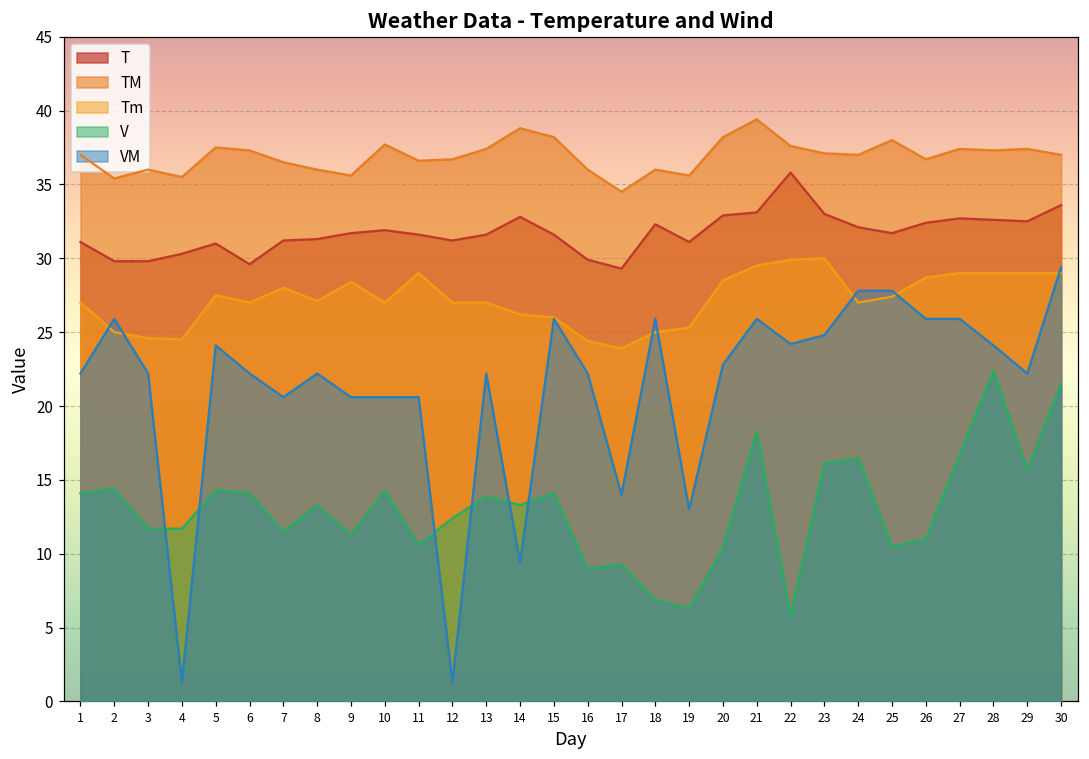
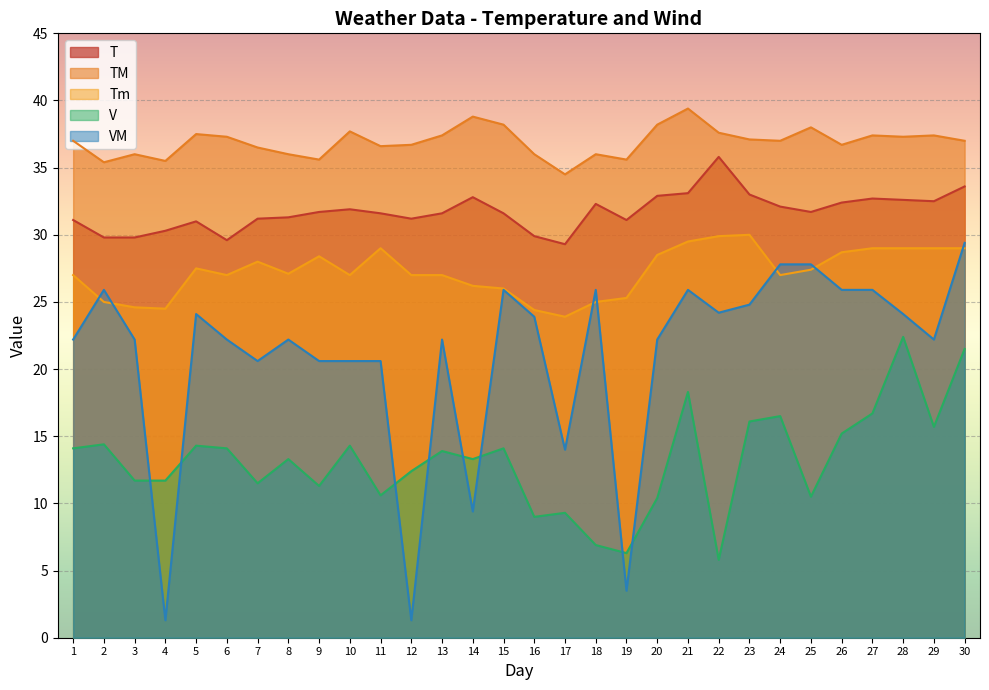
VM, 16: 22.2 -> 23.9
VM, 19: 13.0 -> 3.5
VM, 20: 22.8 -> 22.2
V, 26: 11.0 -> 15.2
